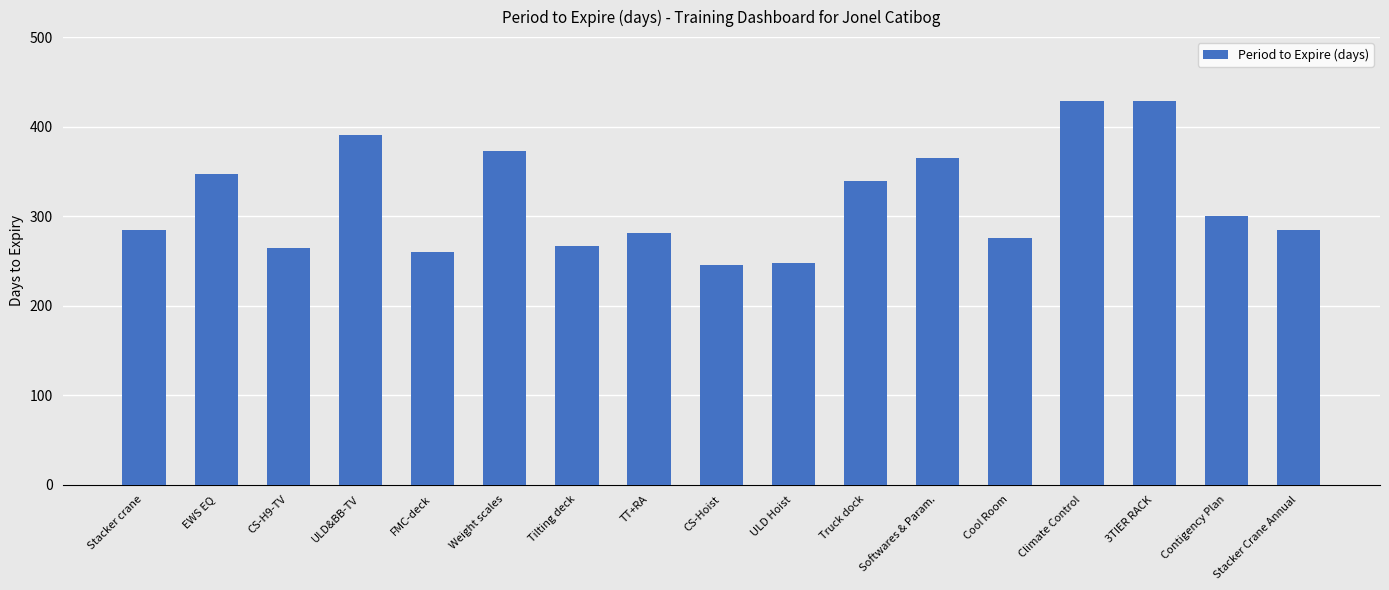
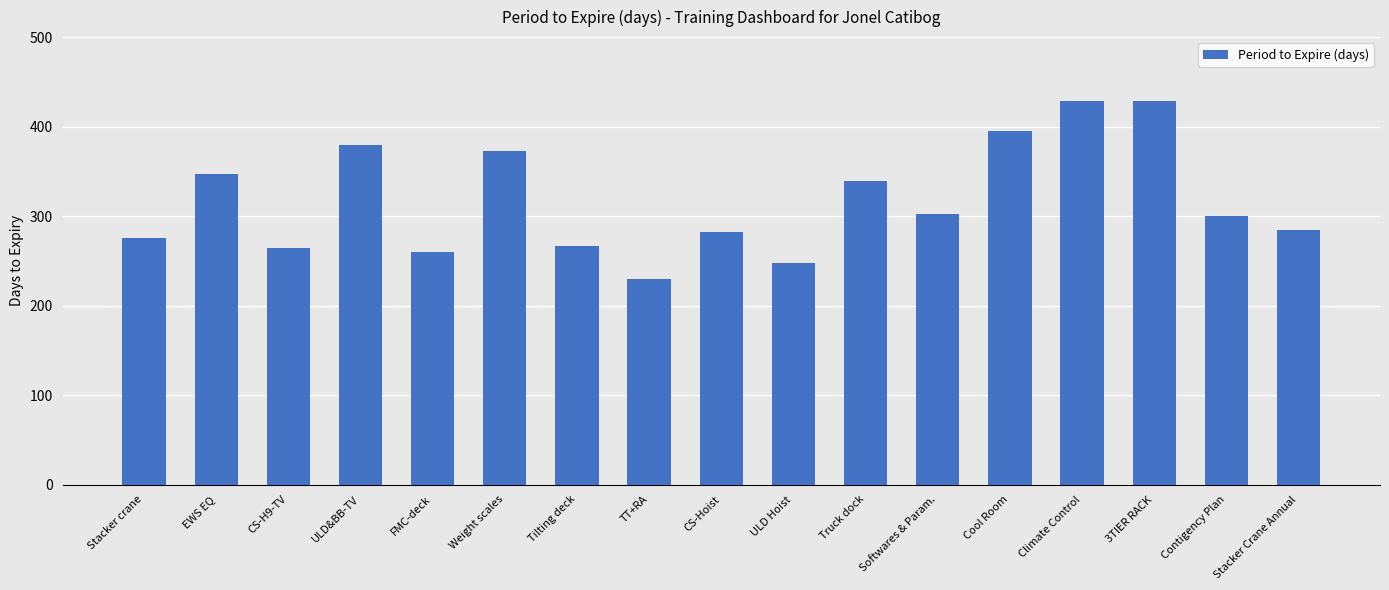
Stacker crane: 290 -> 280
ULD&BB-TV: 390 -> 380
TT+RA: 280 -> 230
CS-Hoist: 250 -> 280
Softwares & Param.: 370 -> 300
Cool Room: 280 -> 400
